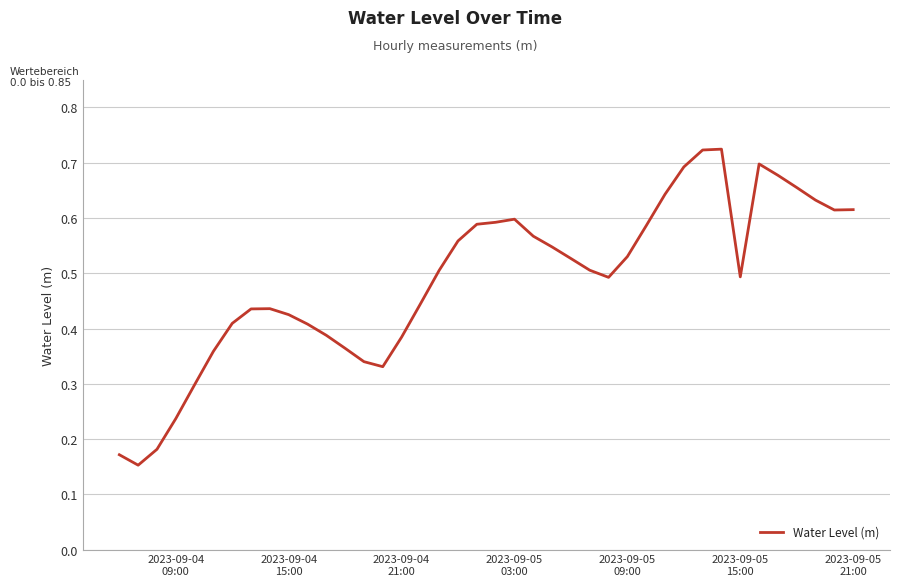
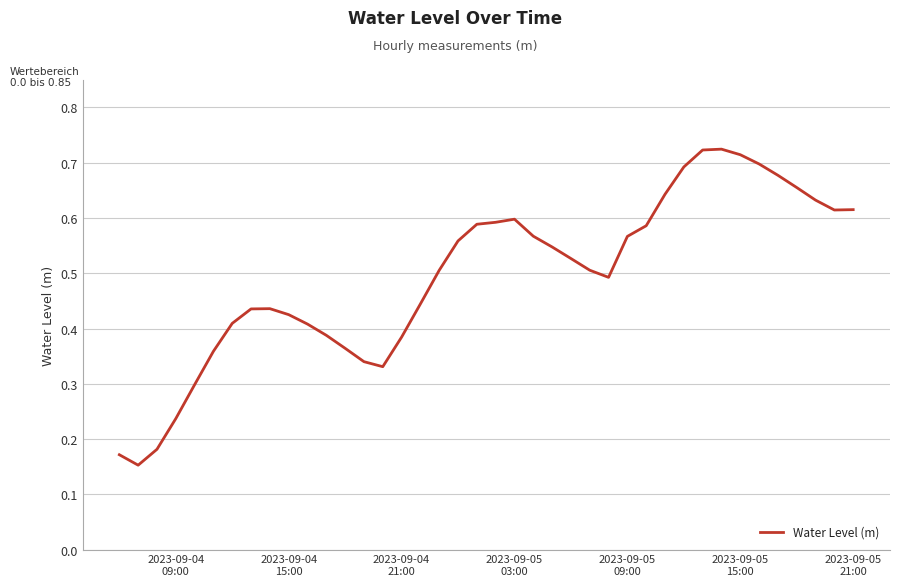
2023-09-05 09:00: 0.53 -> 0.57
2023-09-05 15:00: 0.49 -> 0.71
